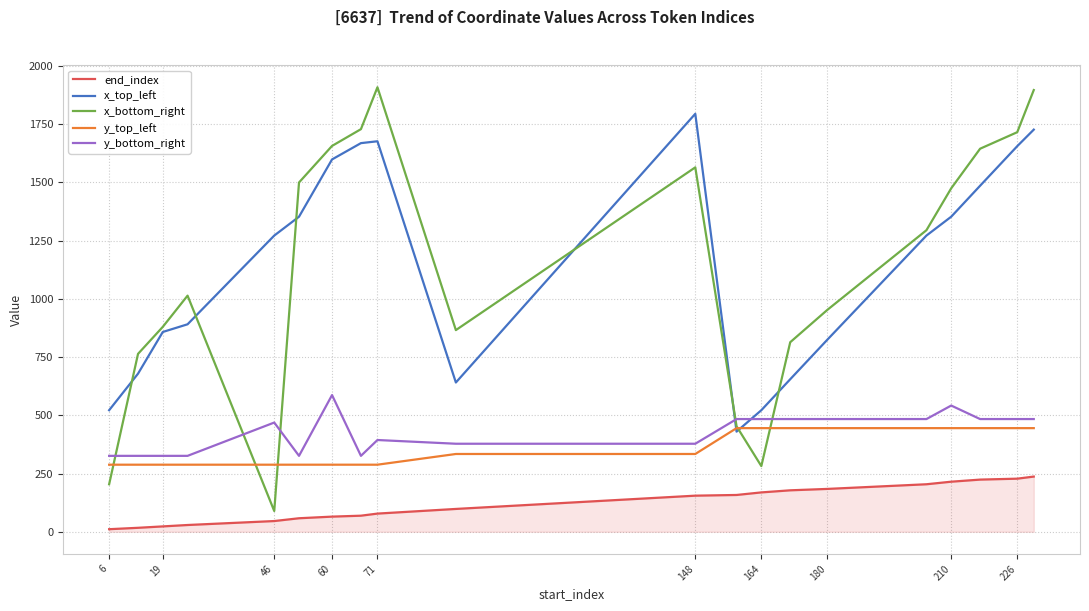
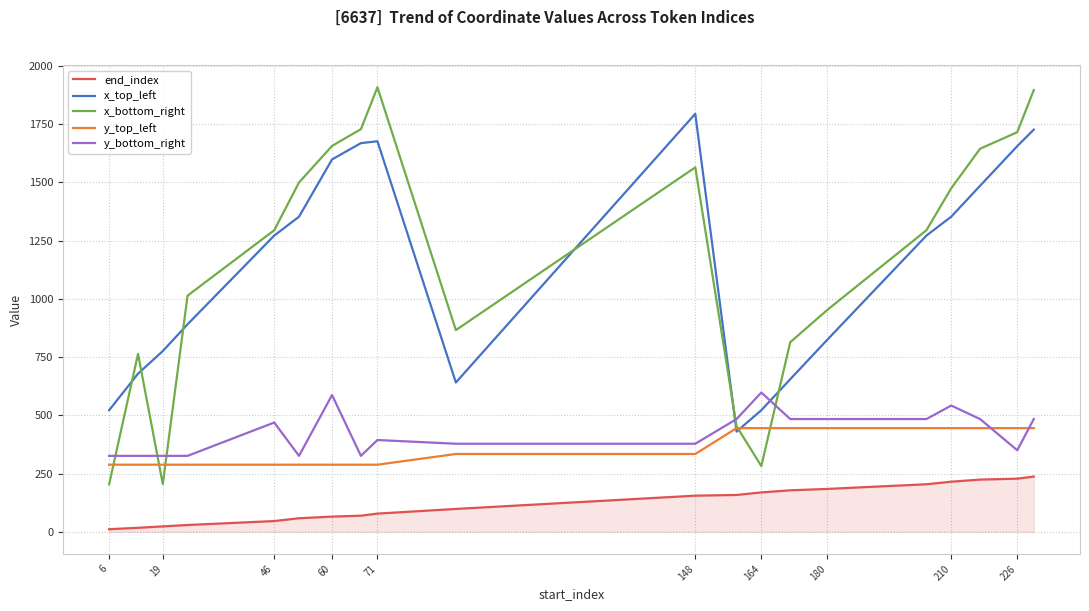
x_top_left, 19: 860 -> 780
x_bottom_right, 19: 880 -> 210
x_bottom_right, 46: 90 -> 1300
y_bottom_right, 164: 480 -> 600
y_bottom_right, 226: 480 -> 350
